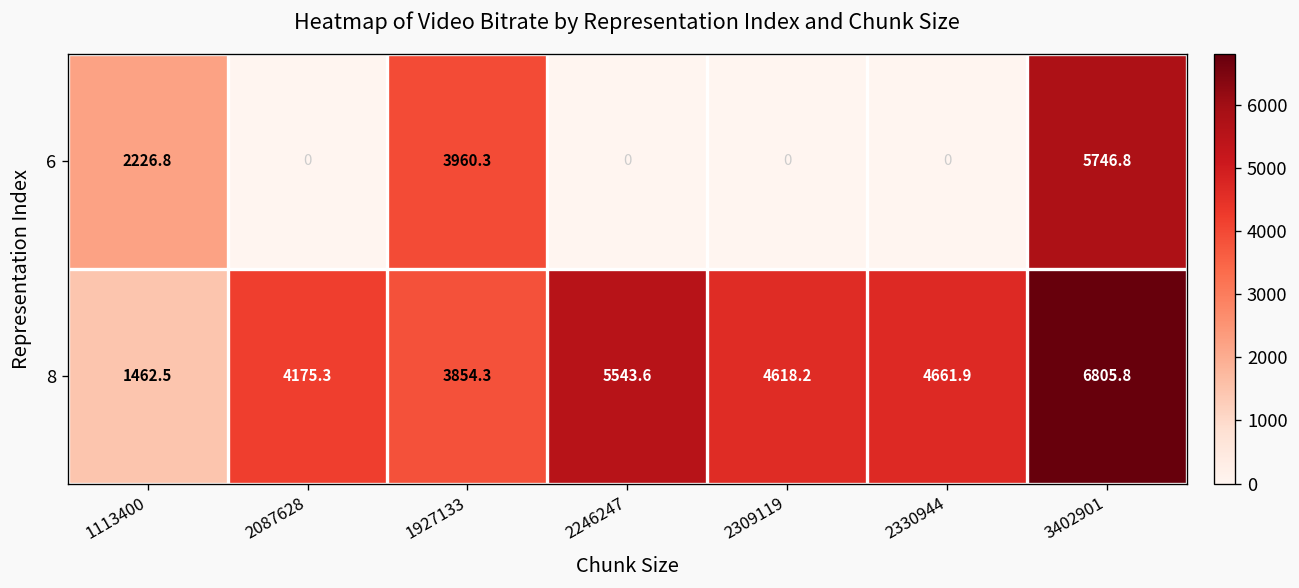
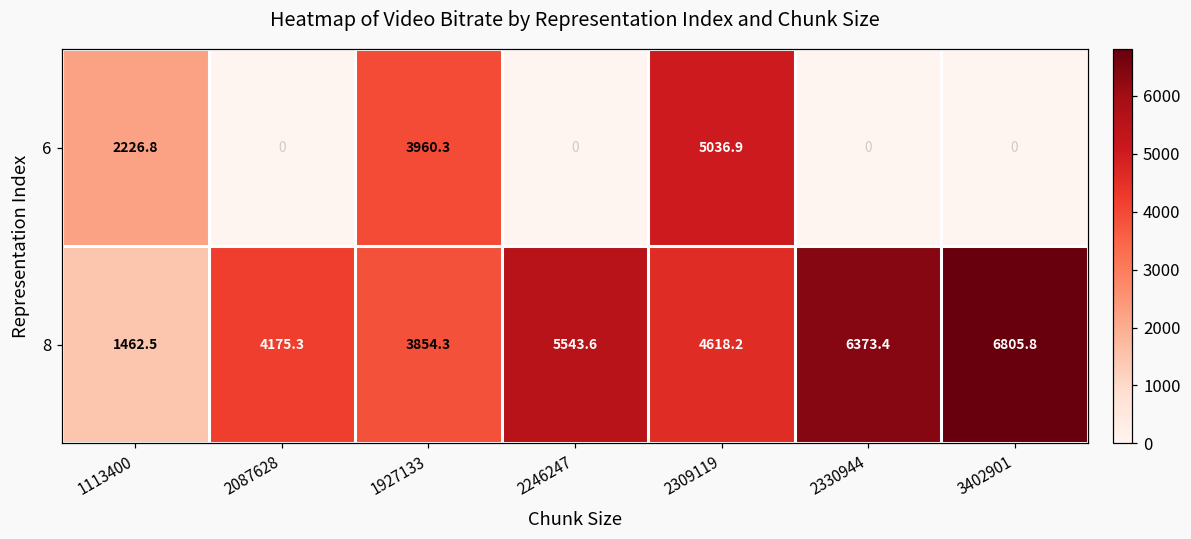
6, 2309119: 0 -> 5036.9
6, 3402901: 5746.8 -> 0
8, 2330944: 4661.9 -> 6373.4
